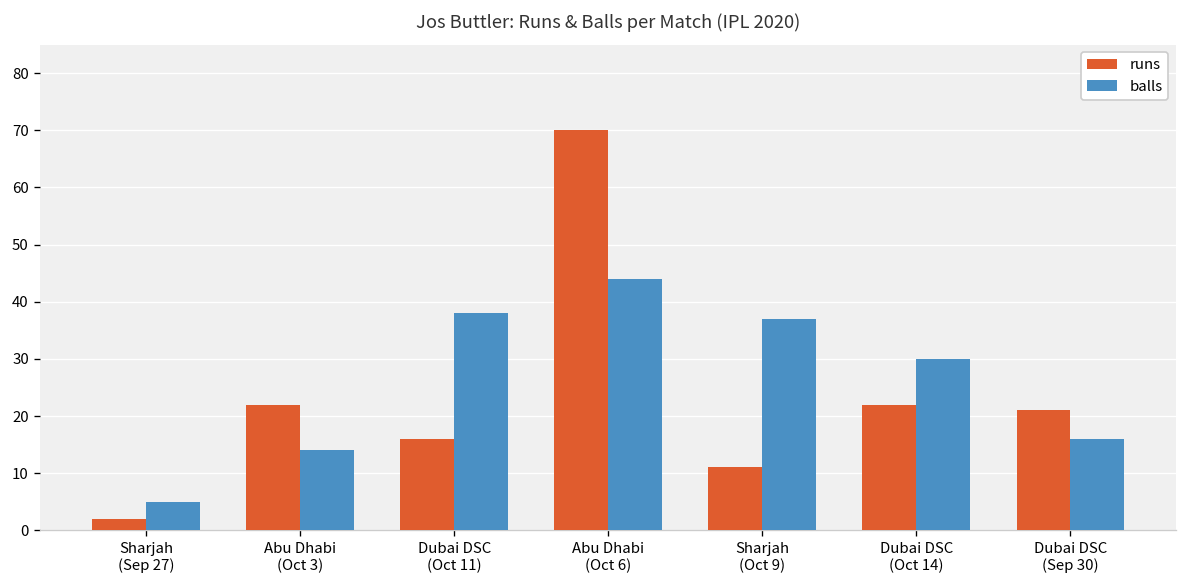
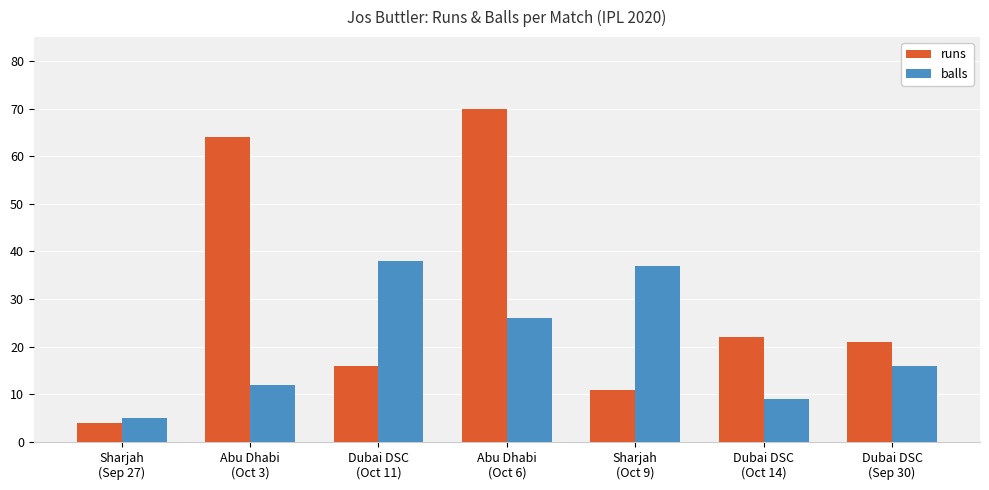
runs, Sharjah (Sep 27): 2 -> 4
runs, Abu Dhabi (Oct 3): 22 -> 64
balls, Abu Dhabi (Oct 3): 14 -> 12
balls, Abu Dhabi (Oct 6): 44 -> 26
balls, Dubai DSC (Oct 14): 30 -> 9
